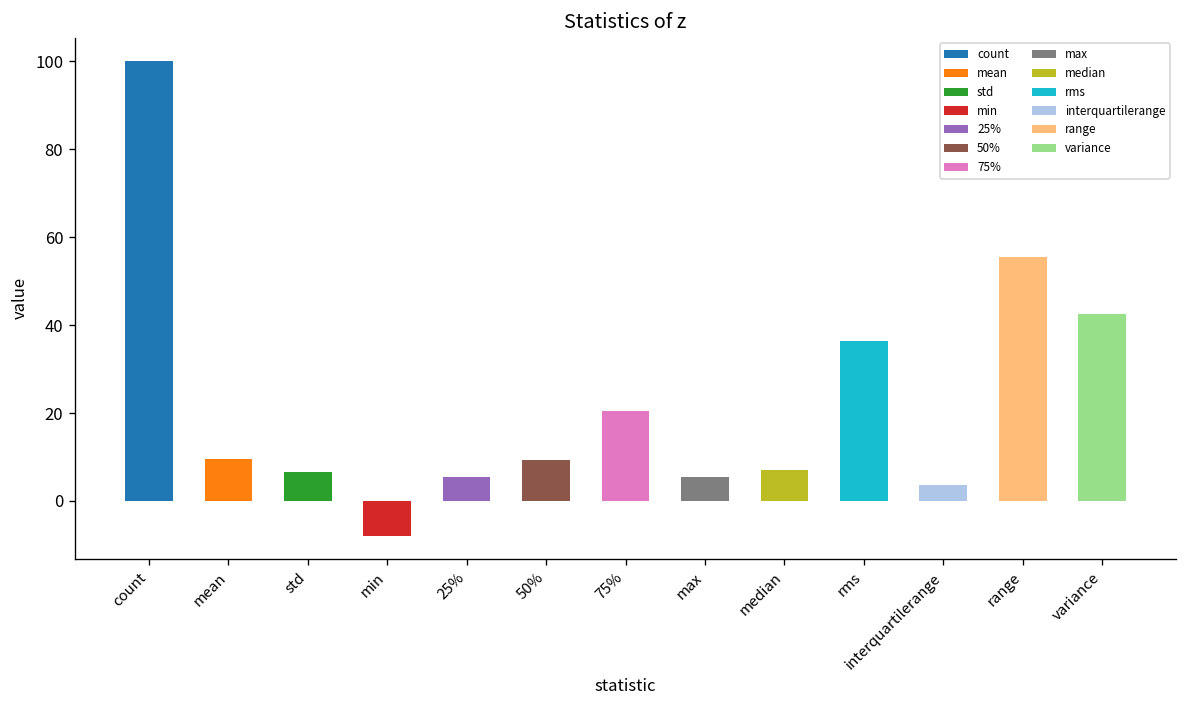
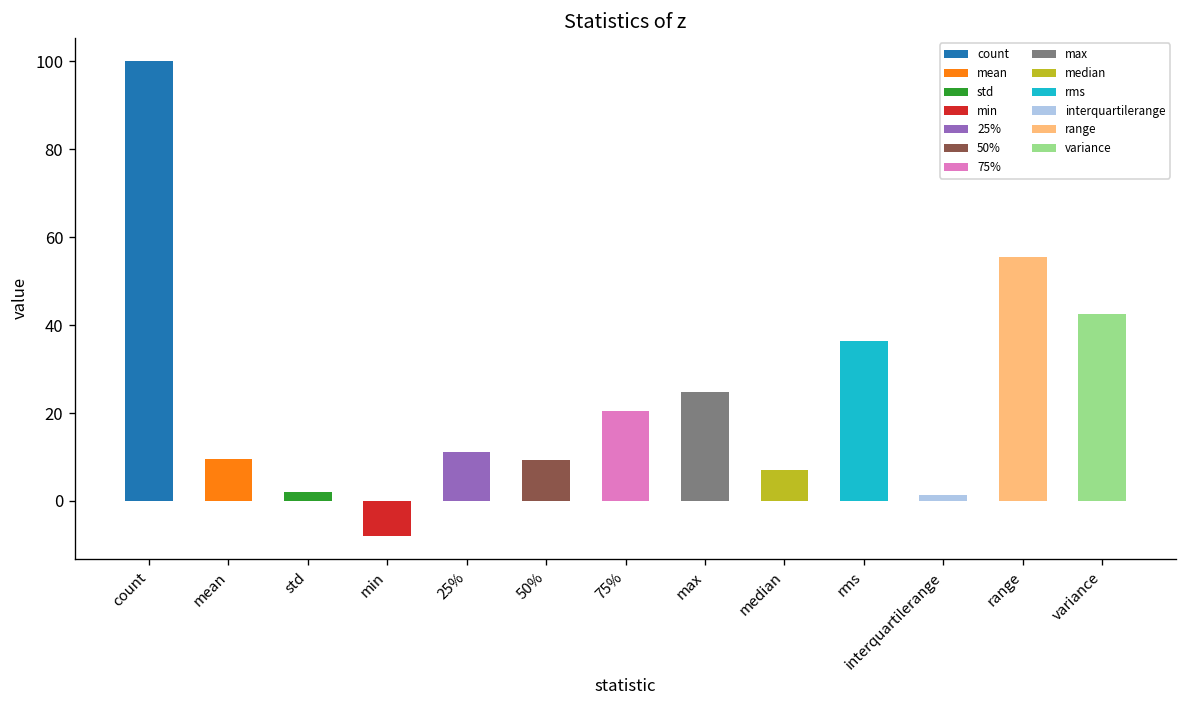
std: 7 -> 2
25%: 6 -> 11
max: 5 -> 25
interquartilerange: 4 -> 1
